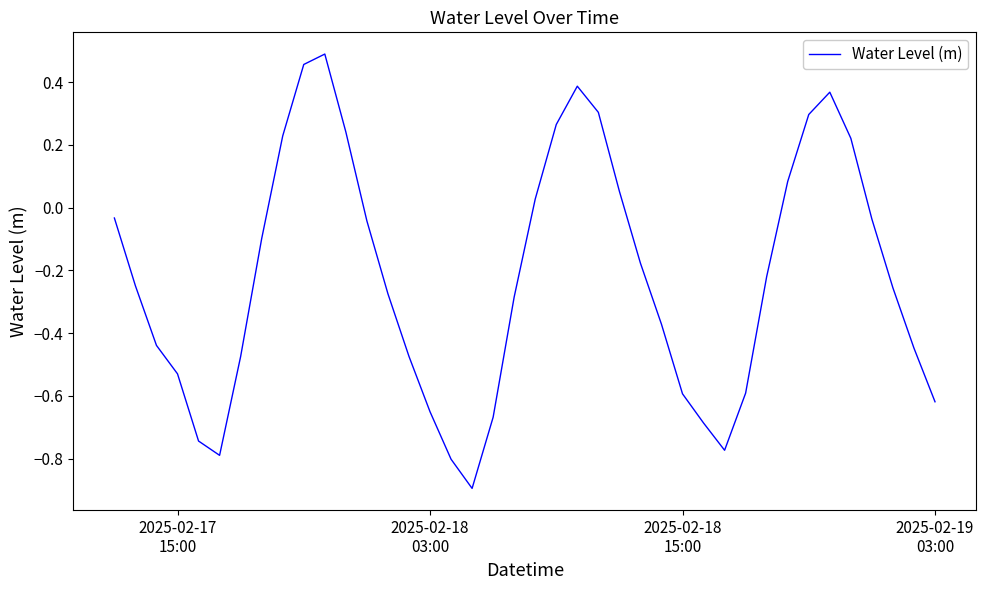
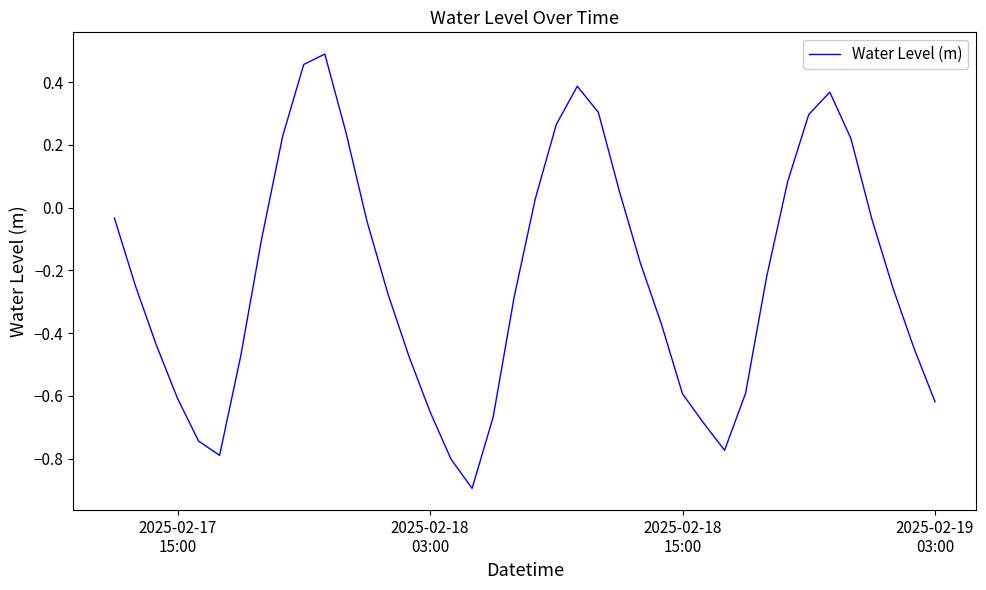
2025-02-17 15:00: -0.53 -> -0.61
